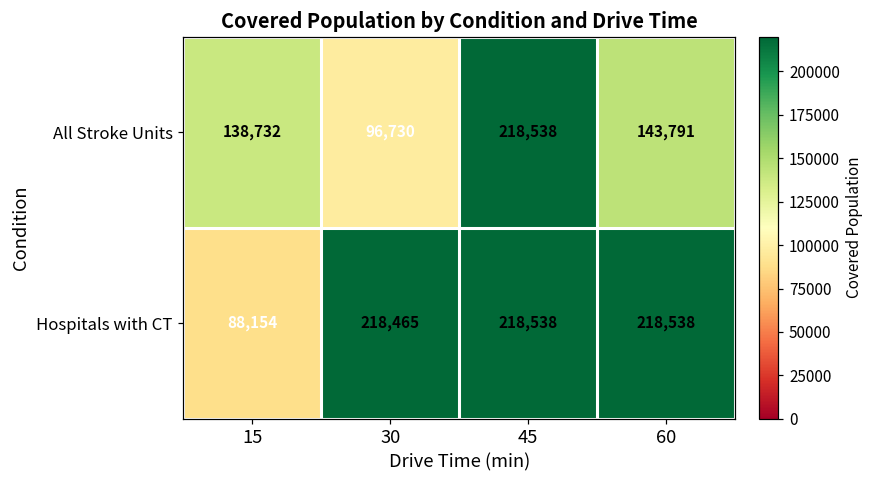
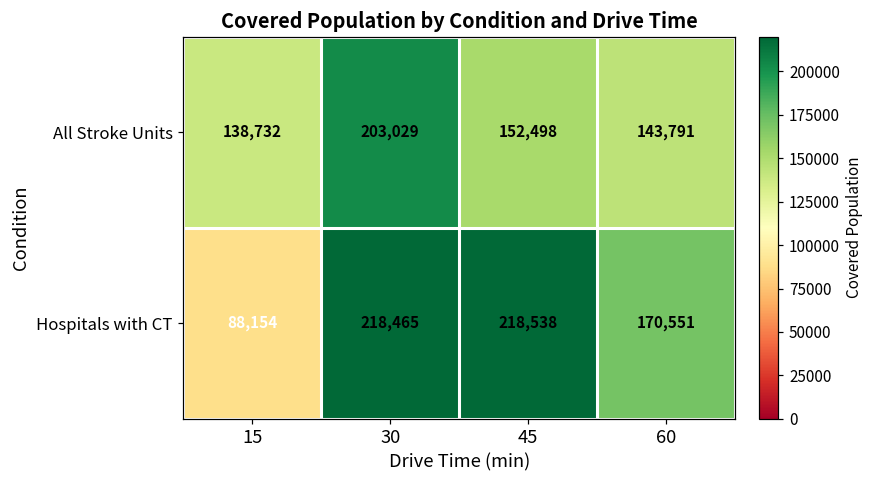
All Stroke Units, 30: 96,730 -> 203,029
All Stroke Units, 45: 218,538 -> 152,498
Hospitals with CT, 60: 218,538 -> 170,551
